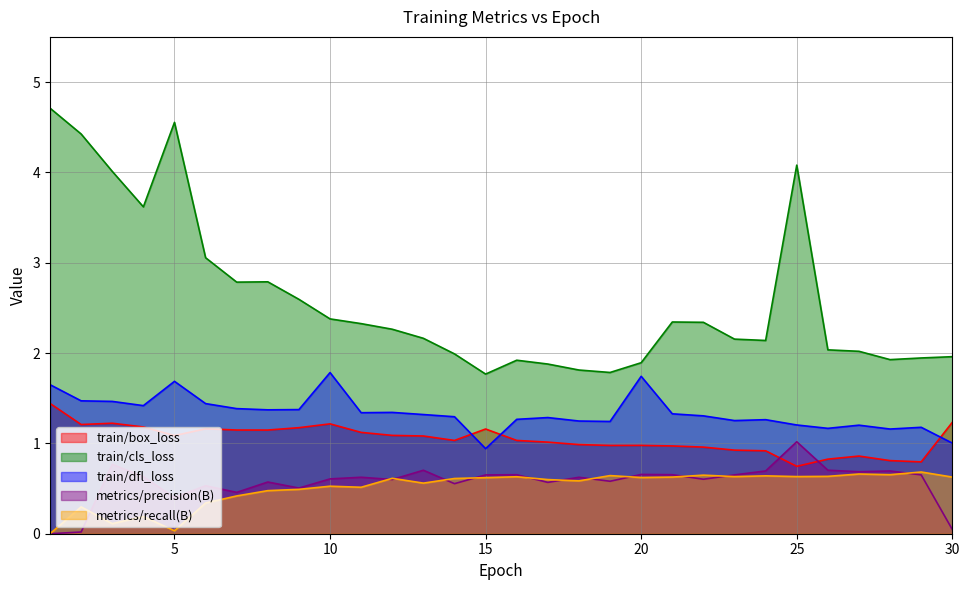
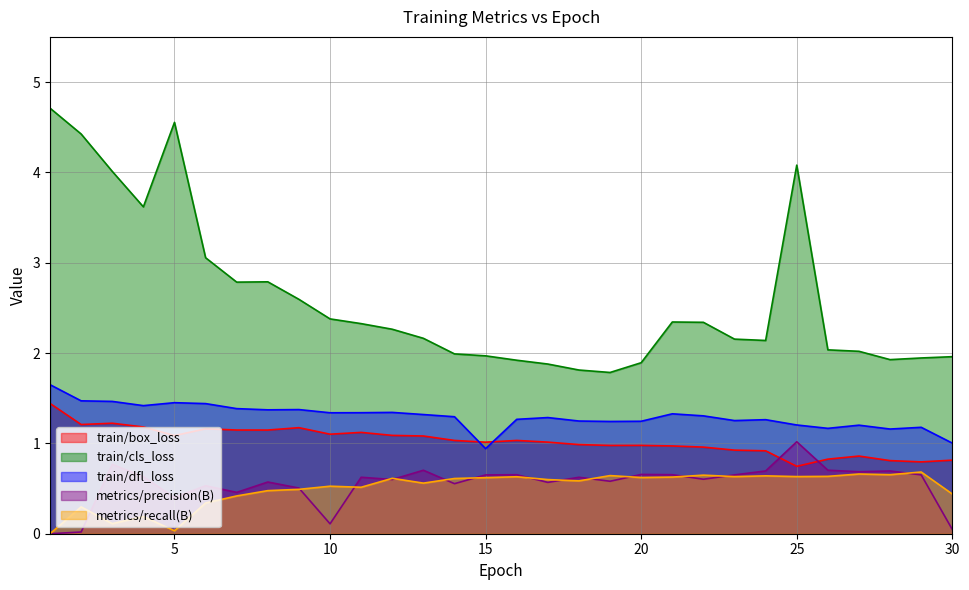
train/dfl_loss, 5: 1.7 -> 1.5
train/box_loss, 10: 1.2 -> 1.1
train/dfl_loss, 10: 1.8 -> 1.3
metrics/precision(B), 10: 0.6 -> 0.1
train/box_loss, 15: 1.2 -> 1.0
train/cls_loss, 15: 1.8 -> 2.0
train/dfl_loss, 20: 1.7 -> 1.2
train/box_loss, 30: 1.2 -> 0.8
metrics/recall(B), 30: 0.6 -> 0.4
